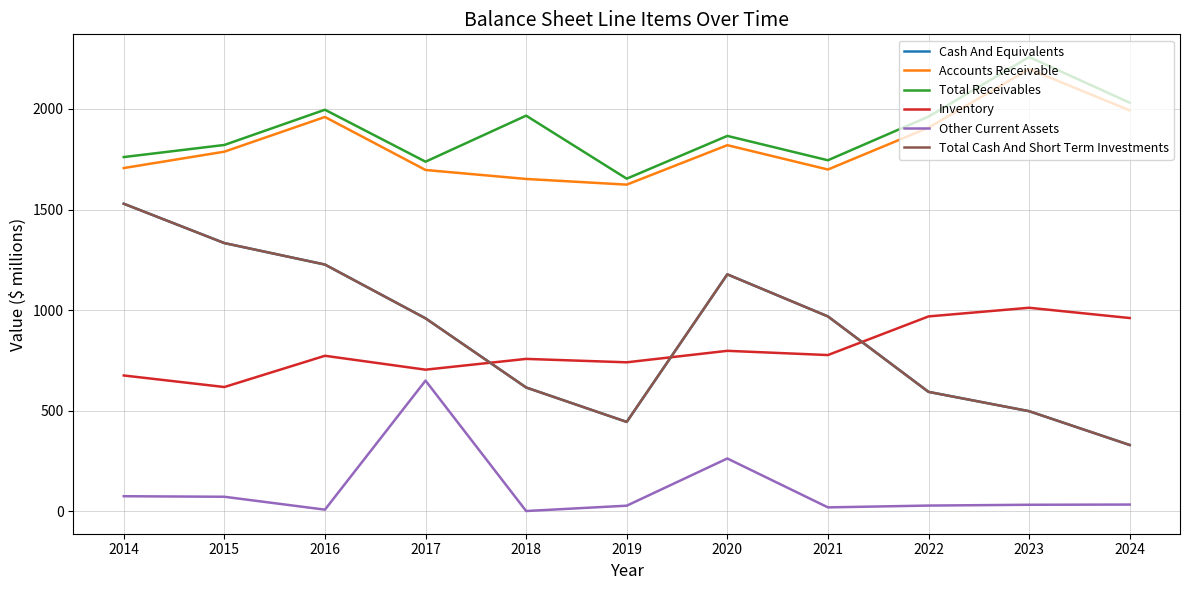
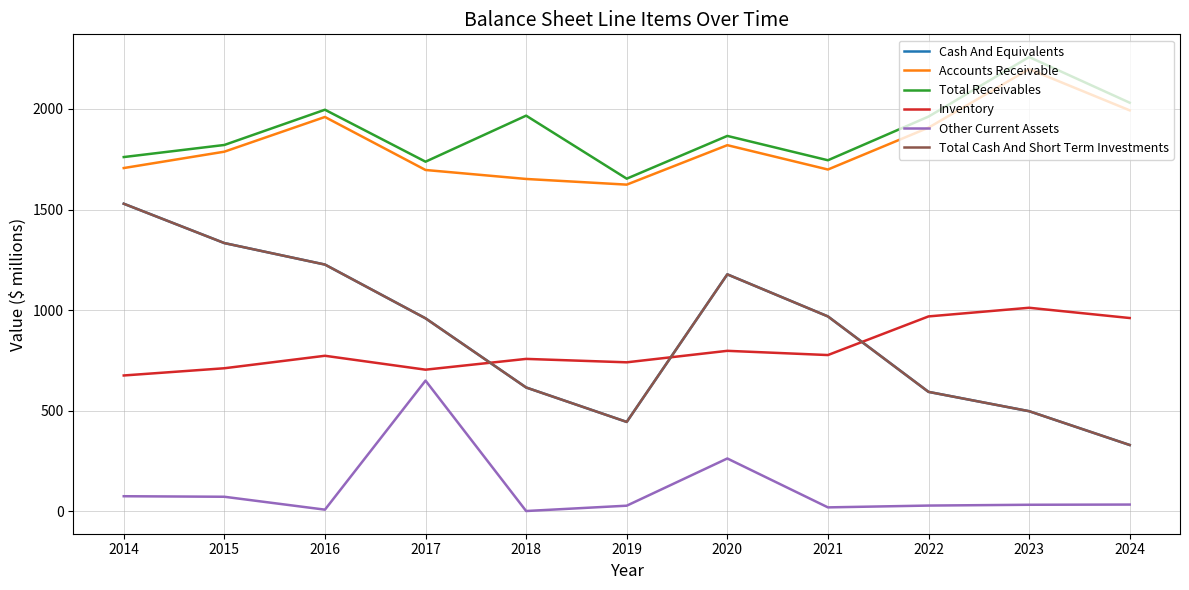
Inventory, 2015: 620 -> 710
